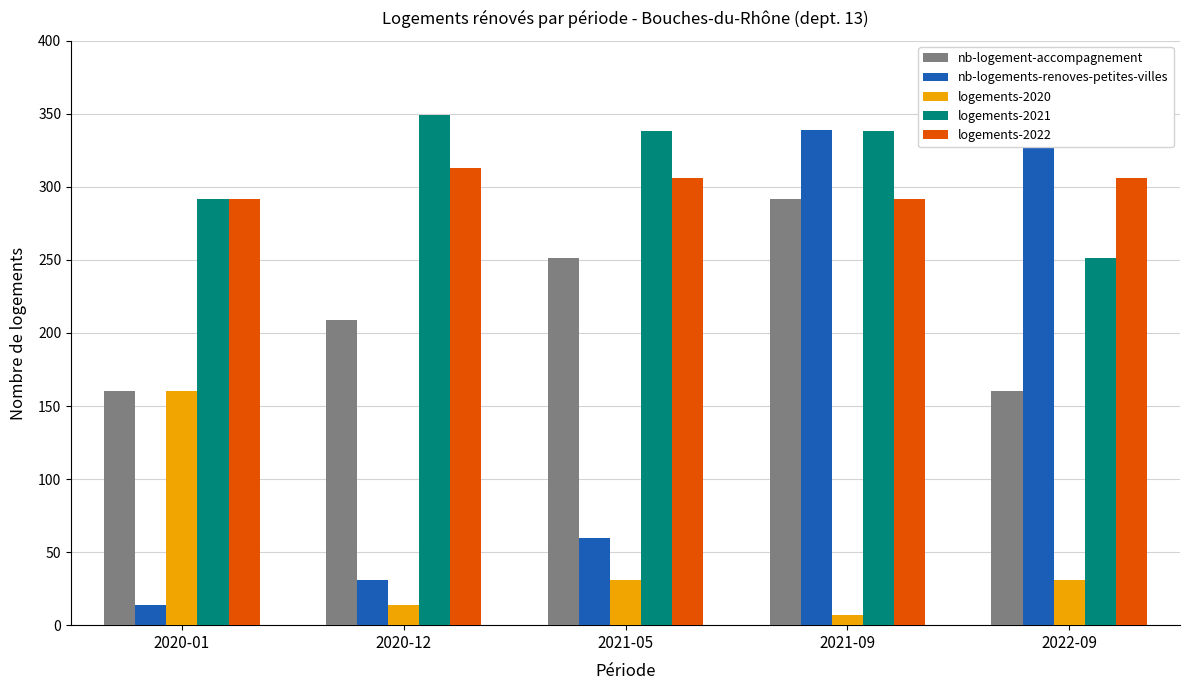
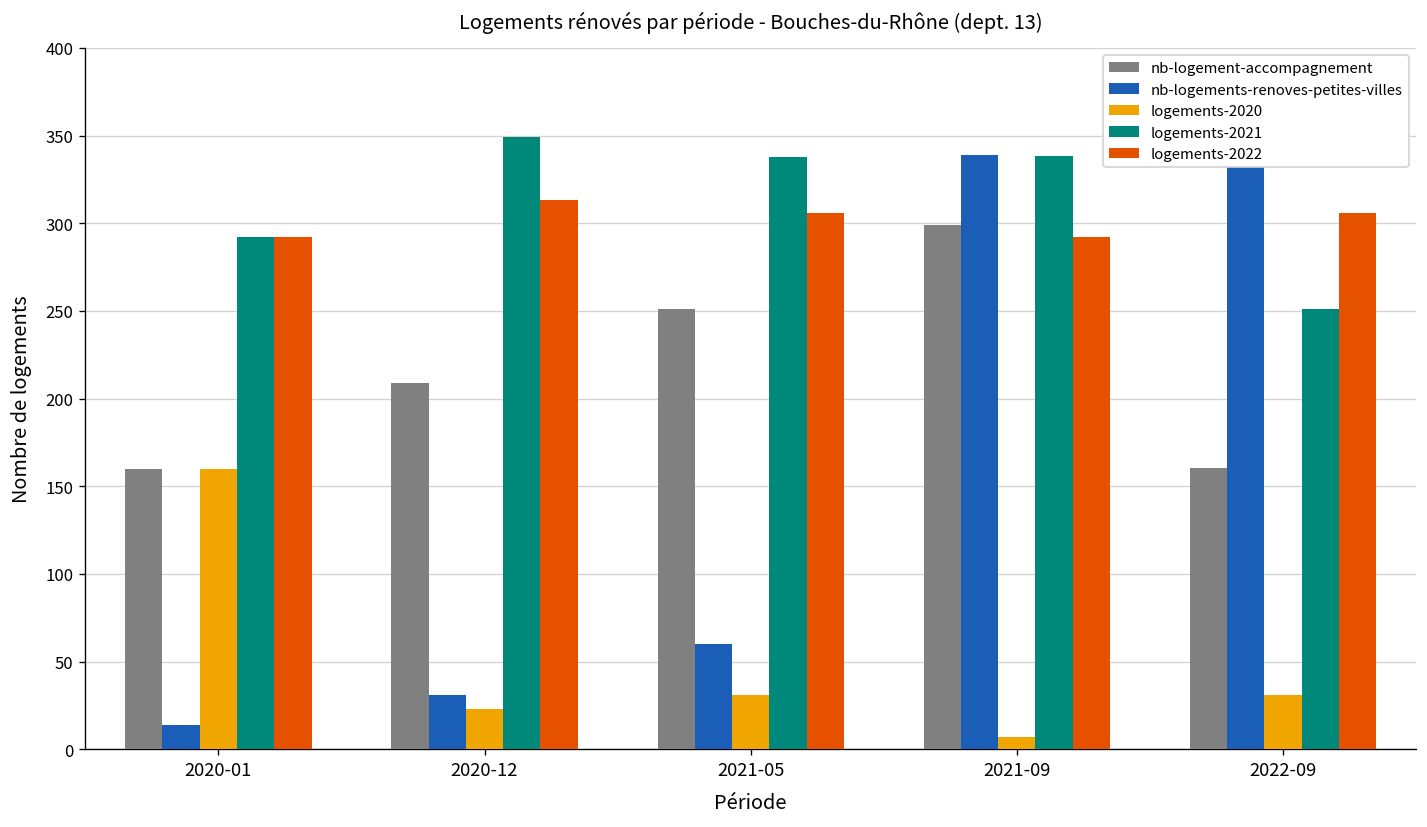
logements-2020, 2020-12: 14 -> 23
nb-logement-accompagnement, 2021-09: 292 -> 299
